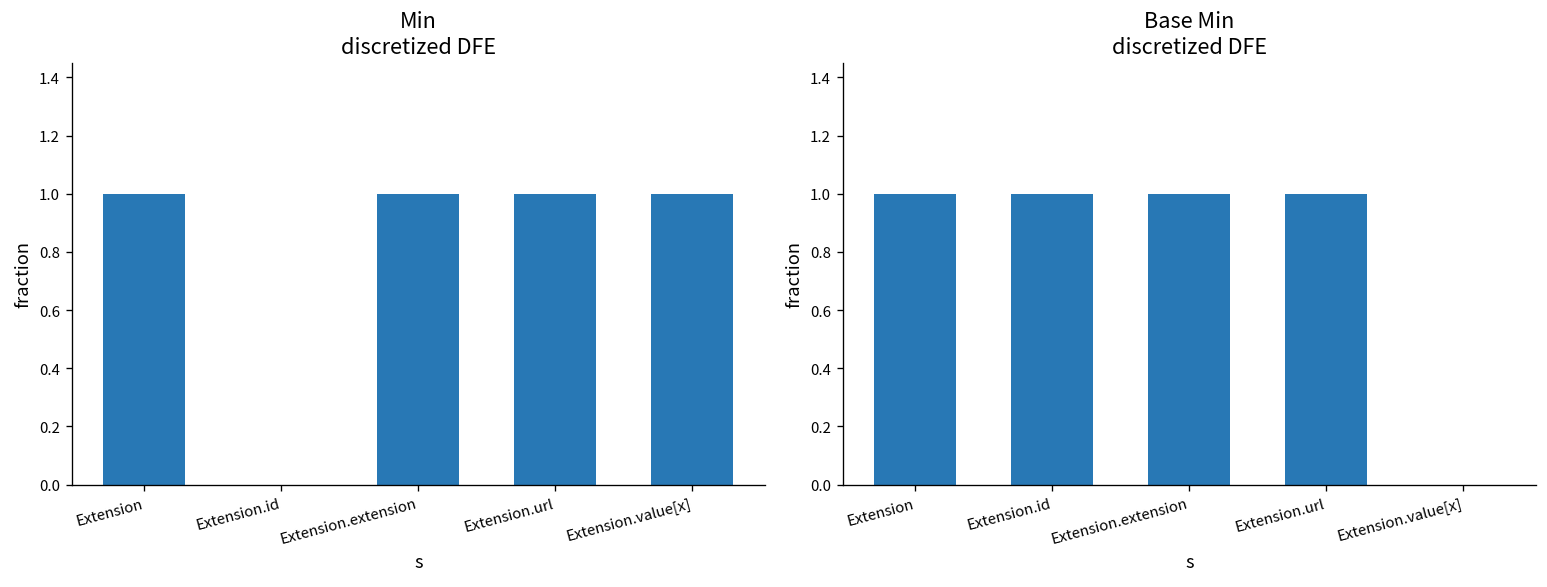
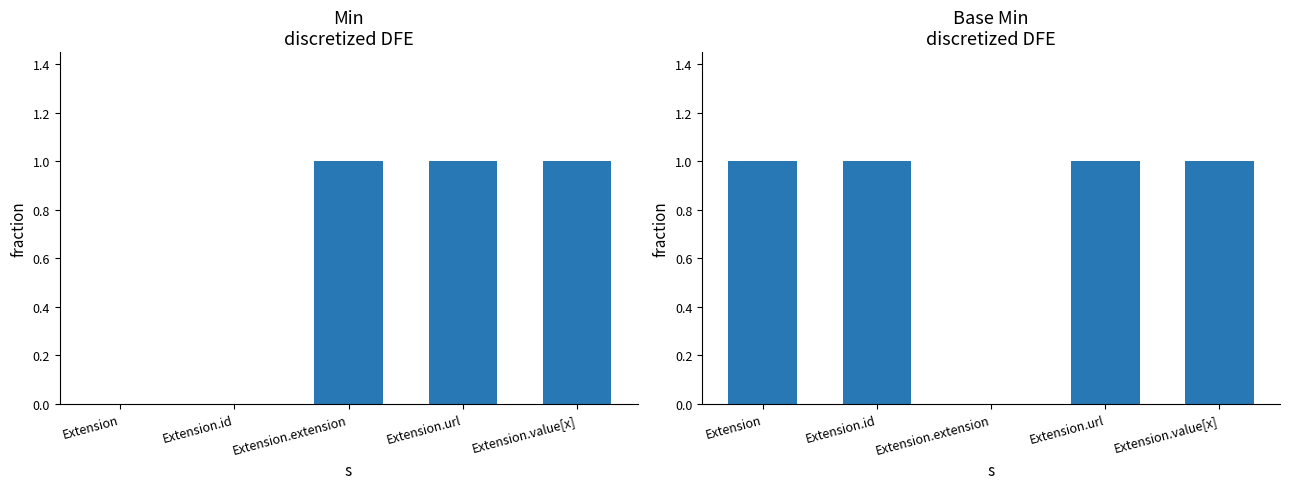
Min discretized DFE, Extension: 1 -> 0
Base Min discretized DFE, Extension.extension: 1 -> 0
Base Min discretized DFE, Extension.value[x]: 0 -> 1
